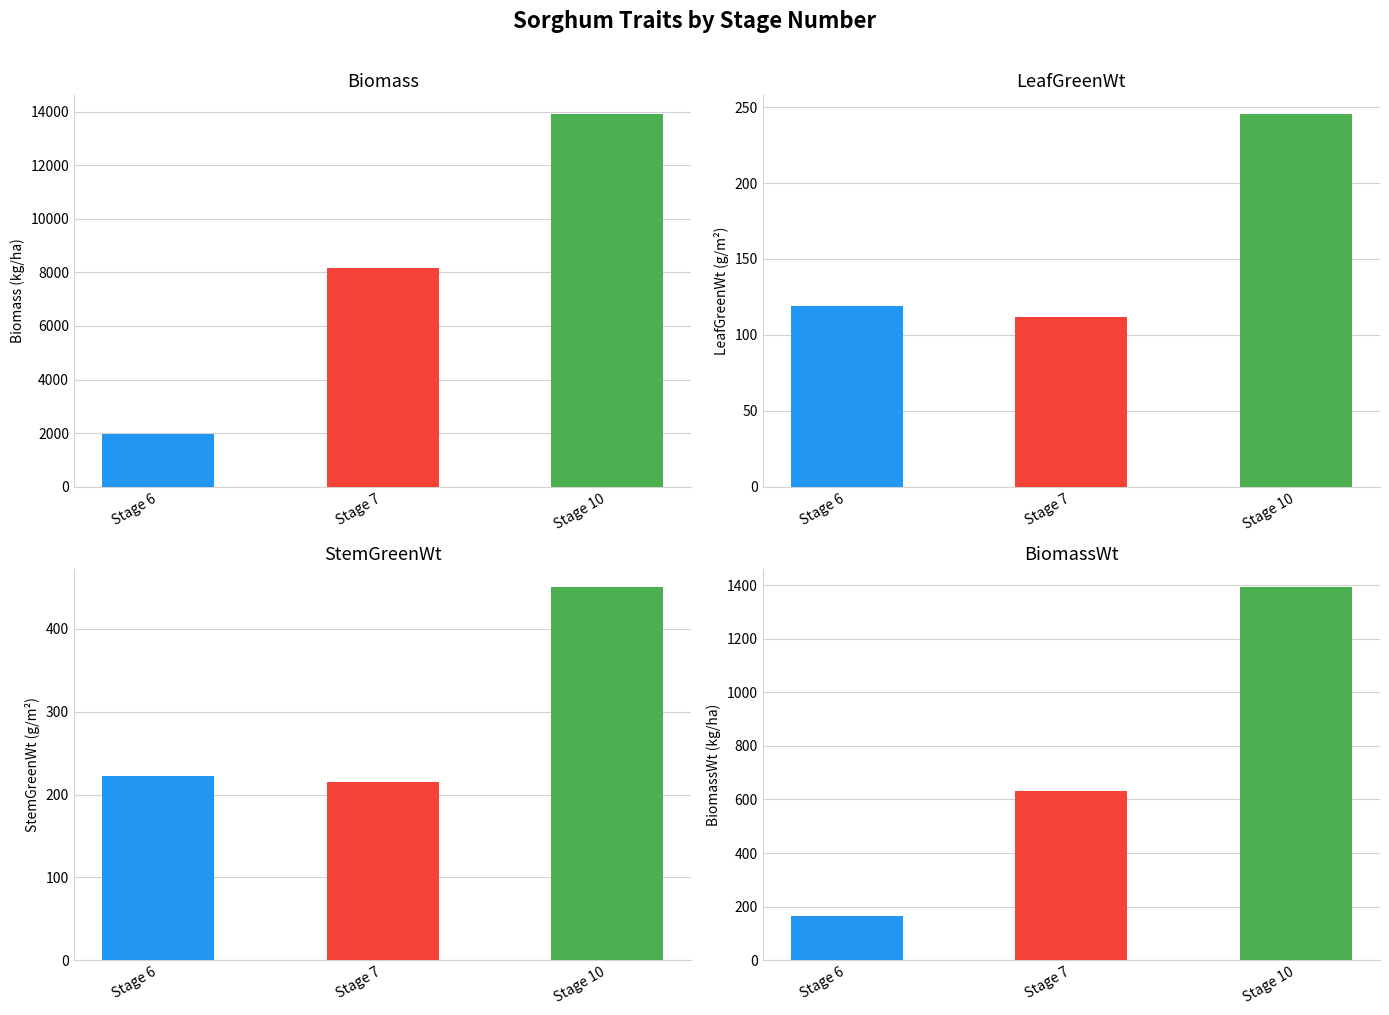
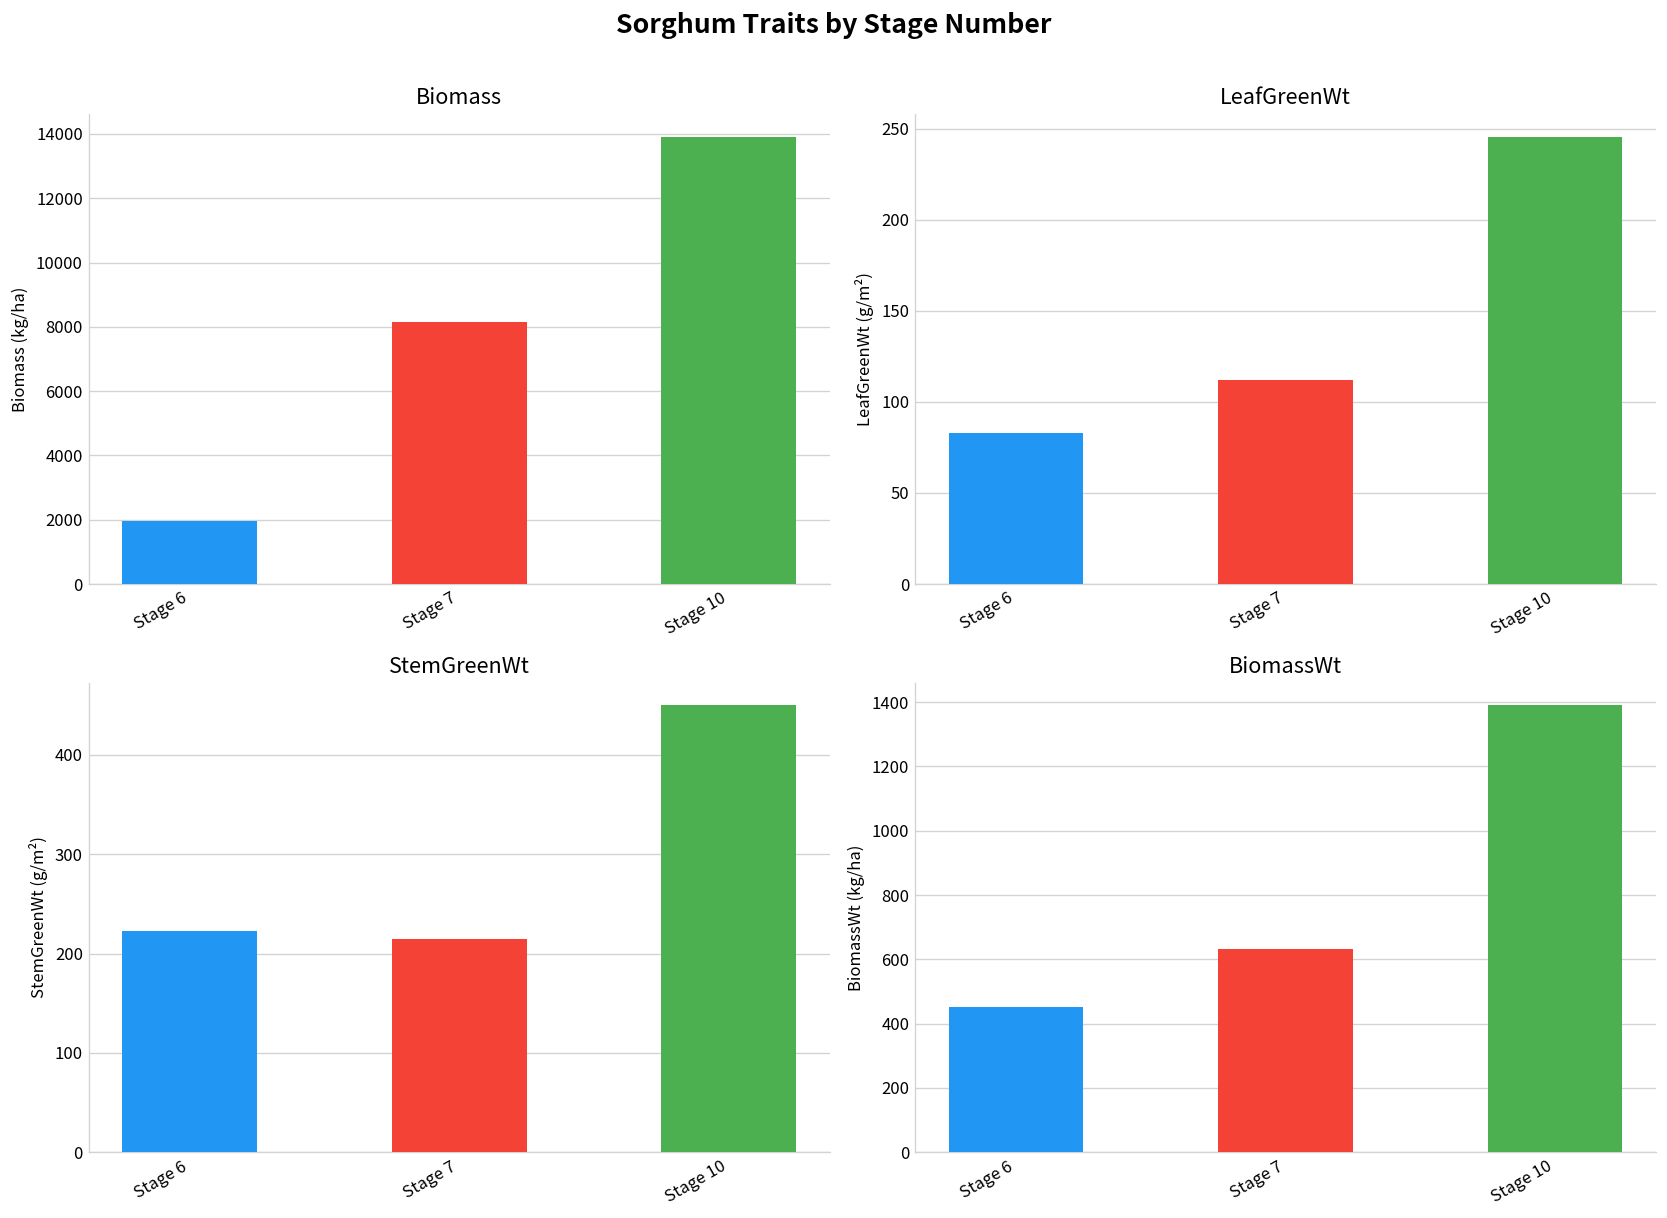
LeafGreenWt, Stage 6: 119 -> 83
BiomassWt, Stage 6: 160 -> 450
